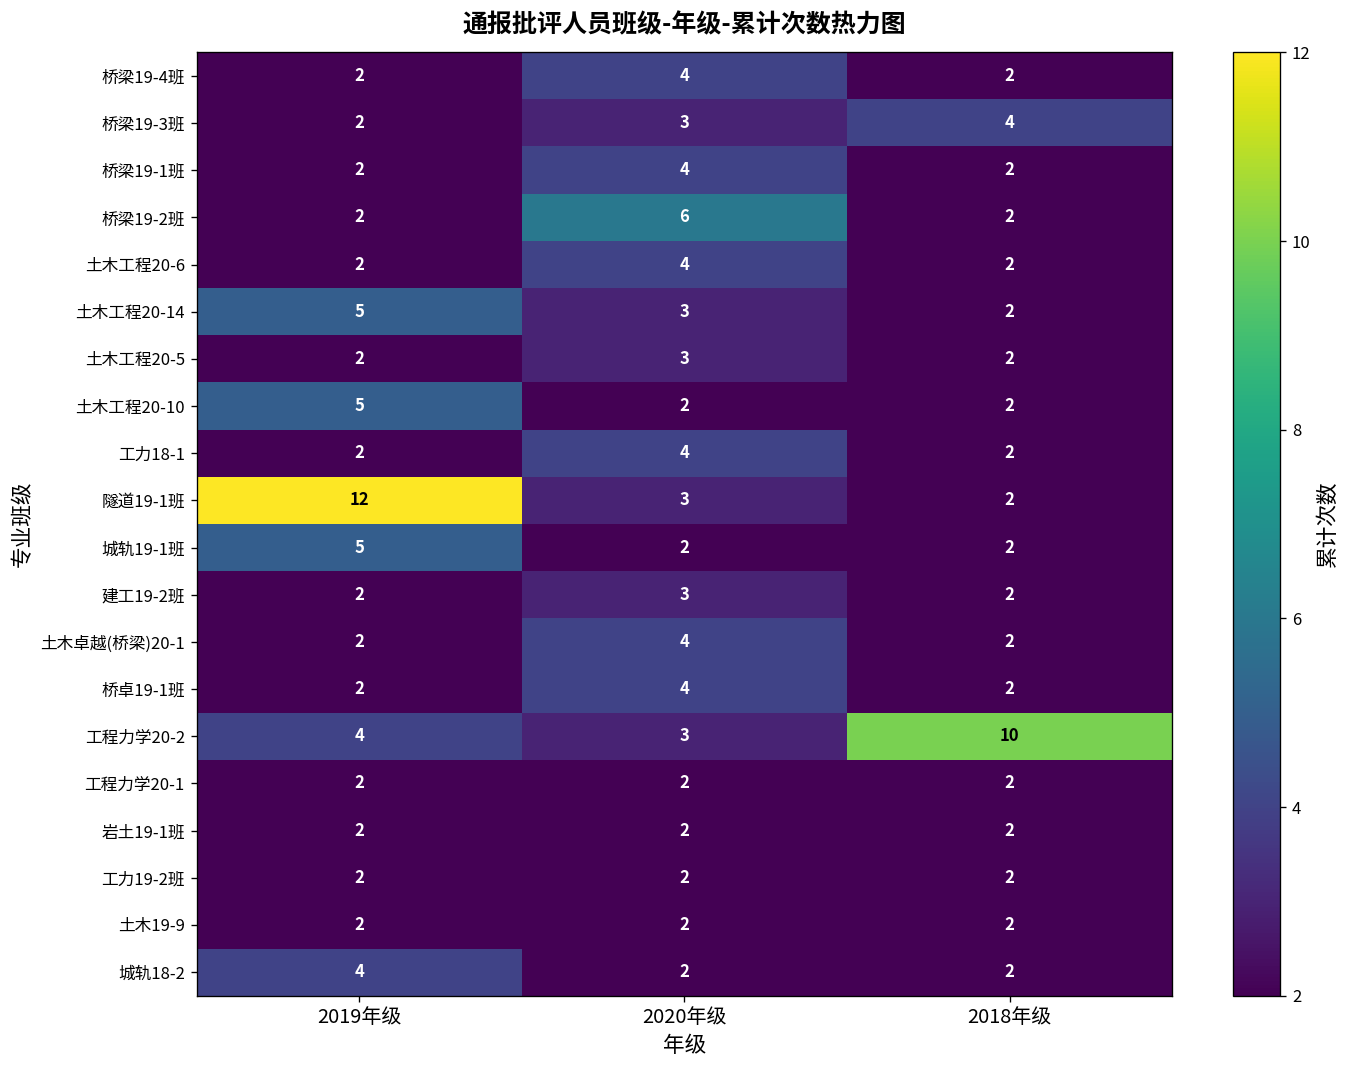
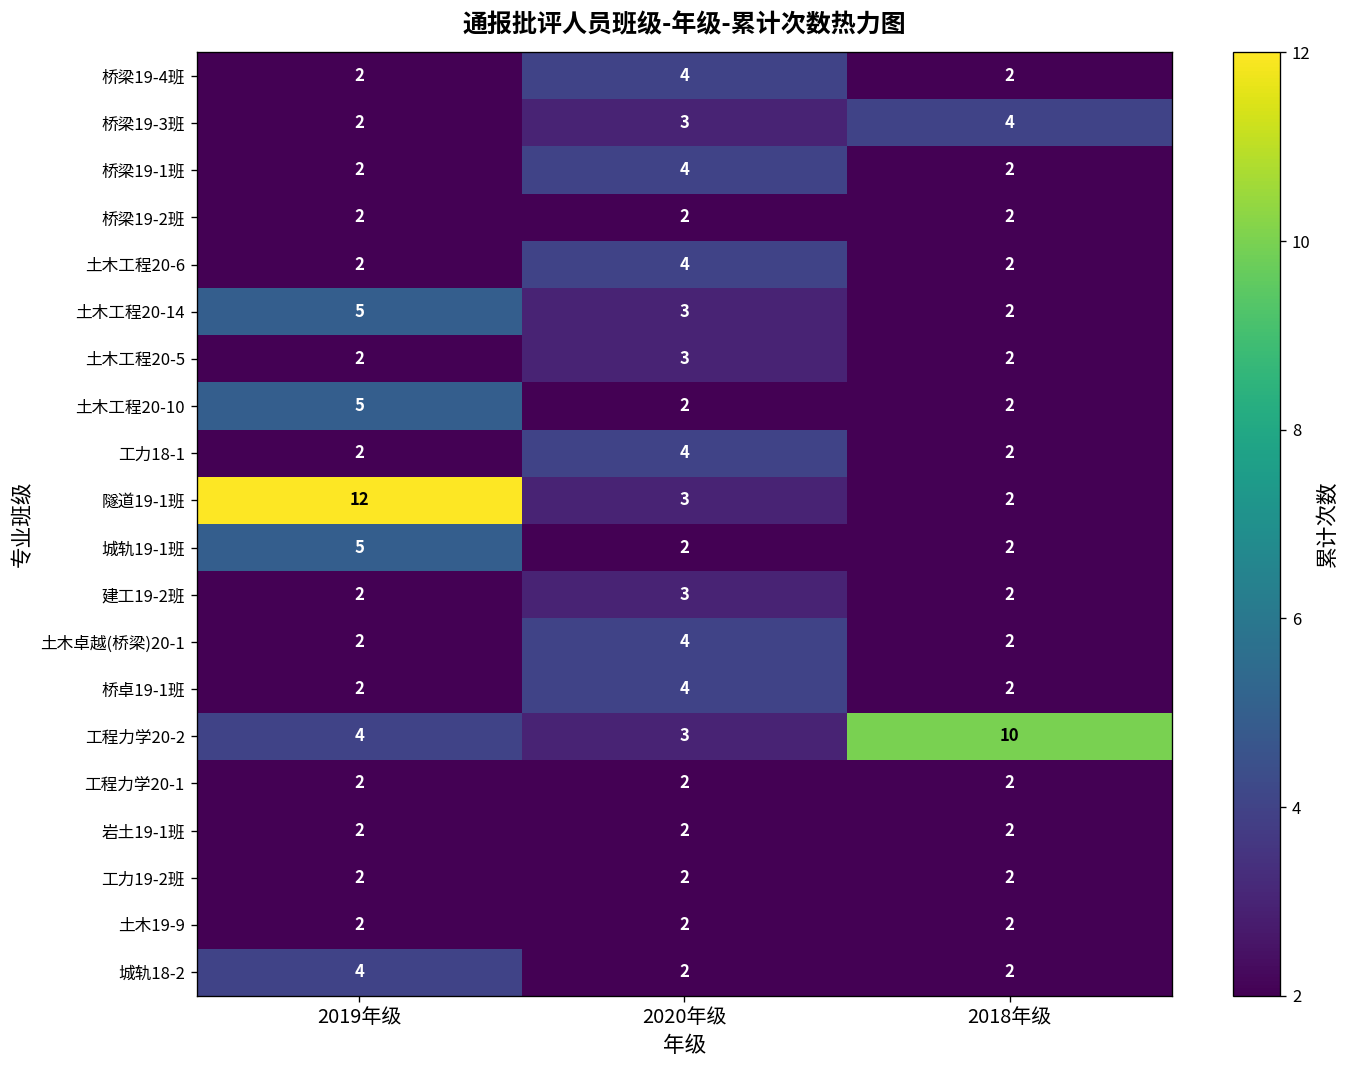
桥梁19-2班, 2020年级: 6 -> 2
